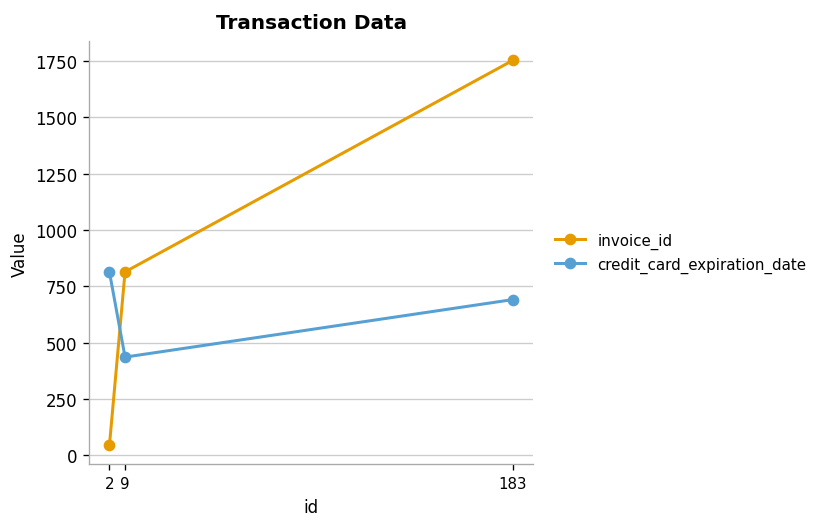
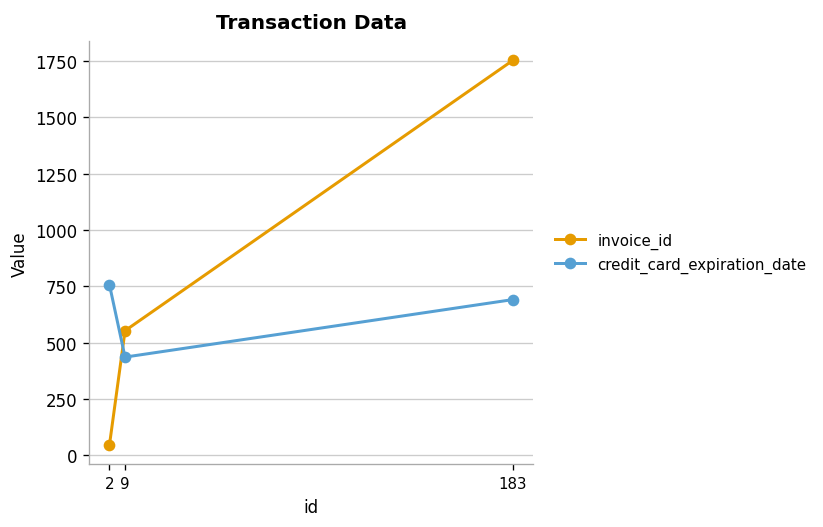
credit_card_expiration_date, 2: 810 -> 760
invoice_id, 9: 810 -> 550
